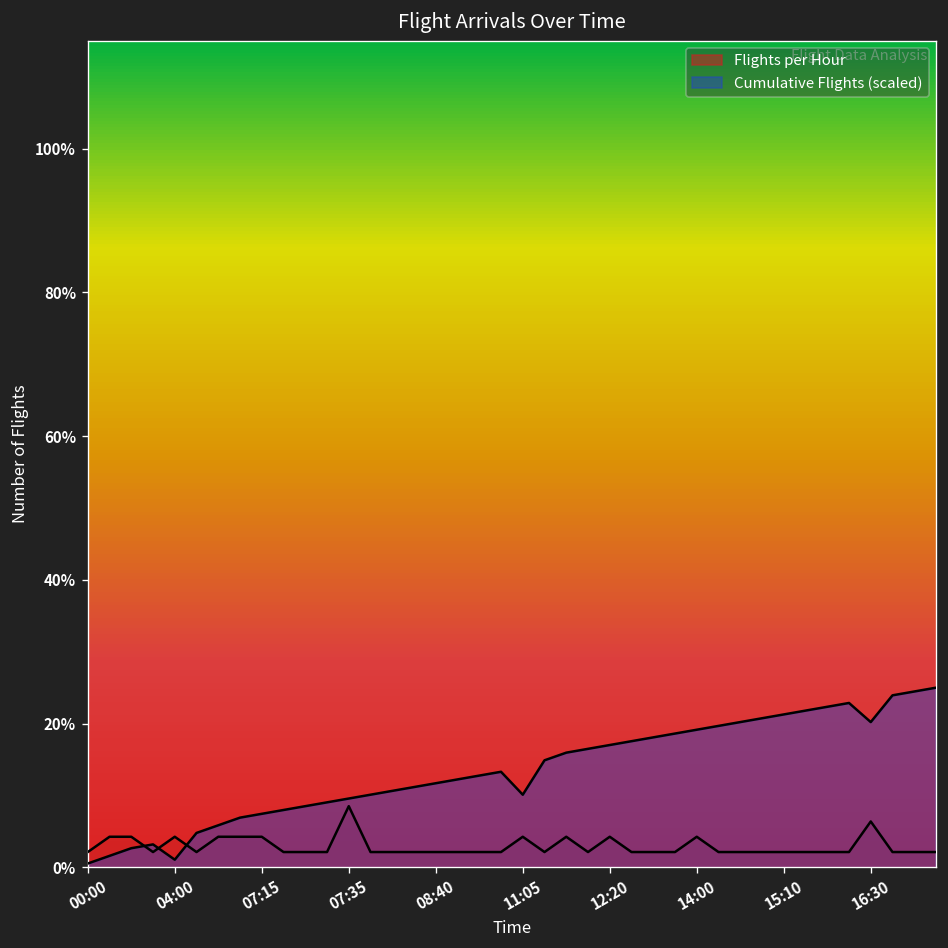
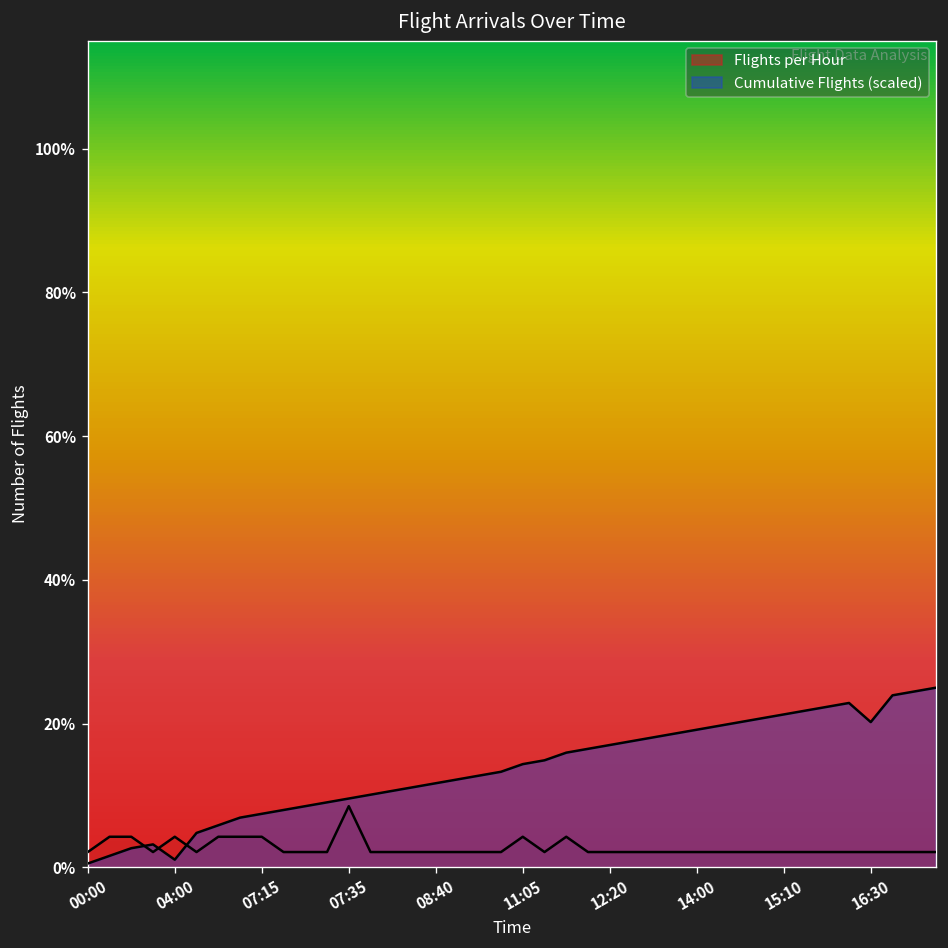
Cumulative Flights (scaled), 11:05: 10% -> 14%
Flights per Hour, 12:20: 4% -> 2%
Flights per Hour, 14:00: 4% -> 2%
Flights per Hour, 16:30: 6% -> 2%
